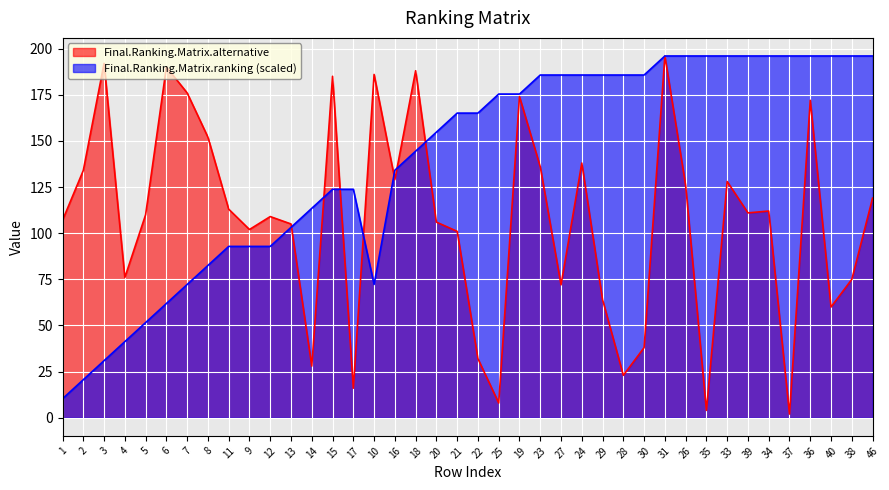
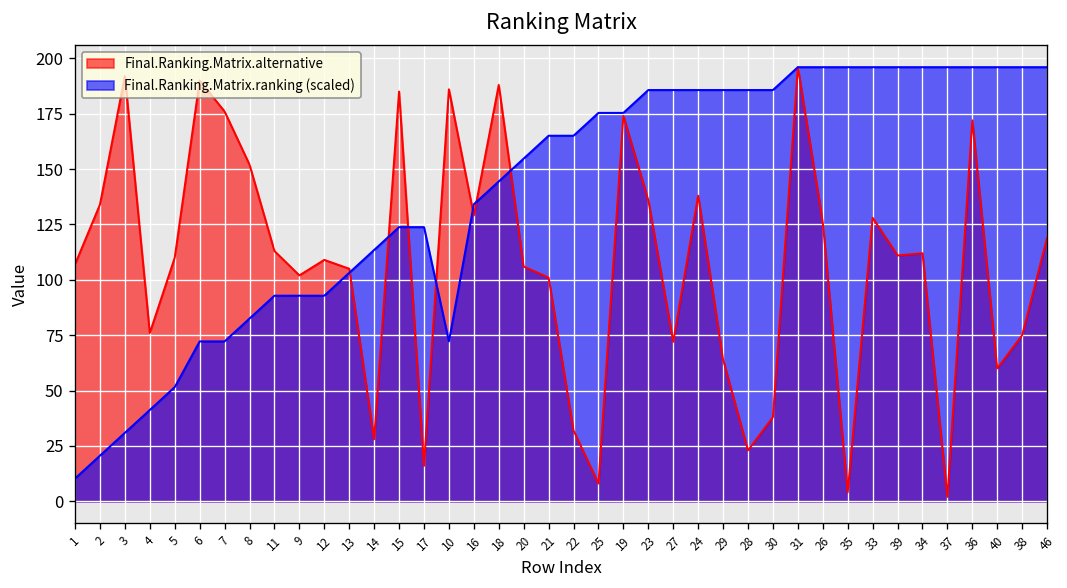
Final.Ranking.Matrix.ranking (scaled), 6: 62 -> 72
